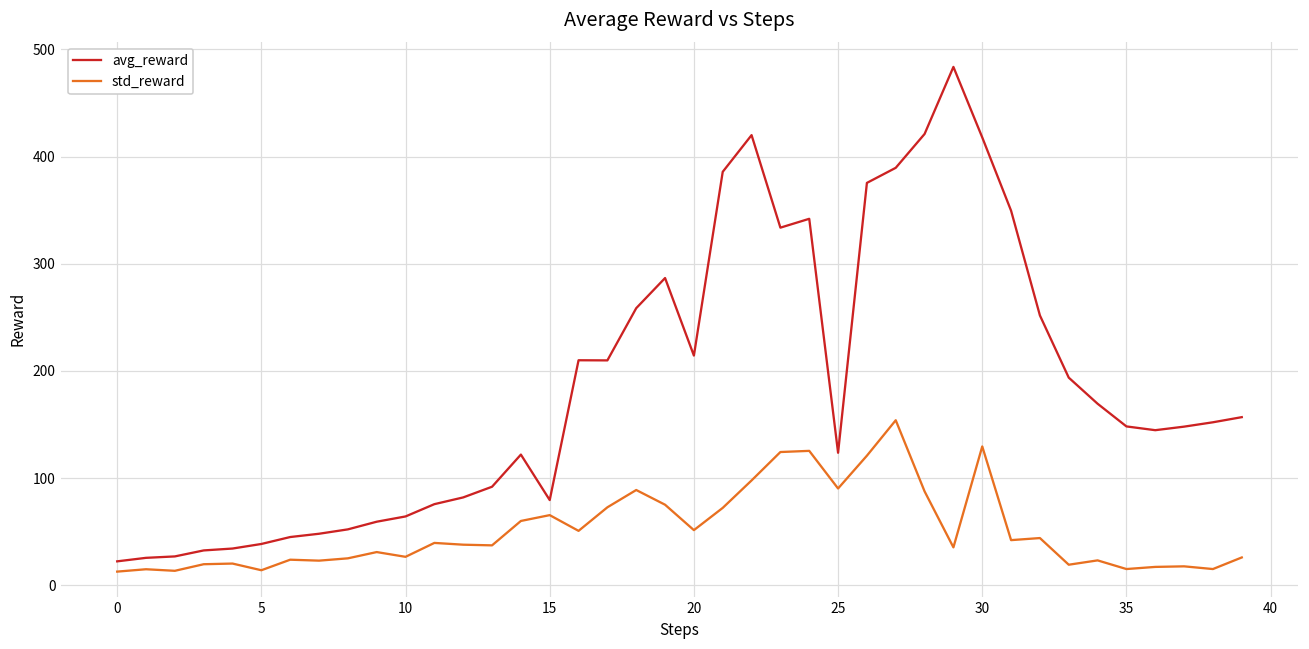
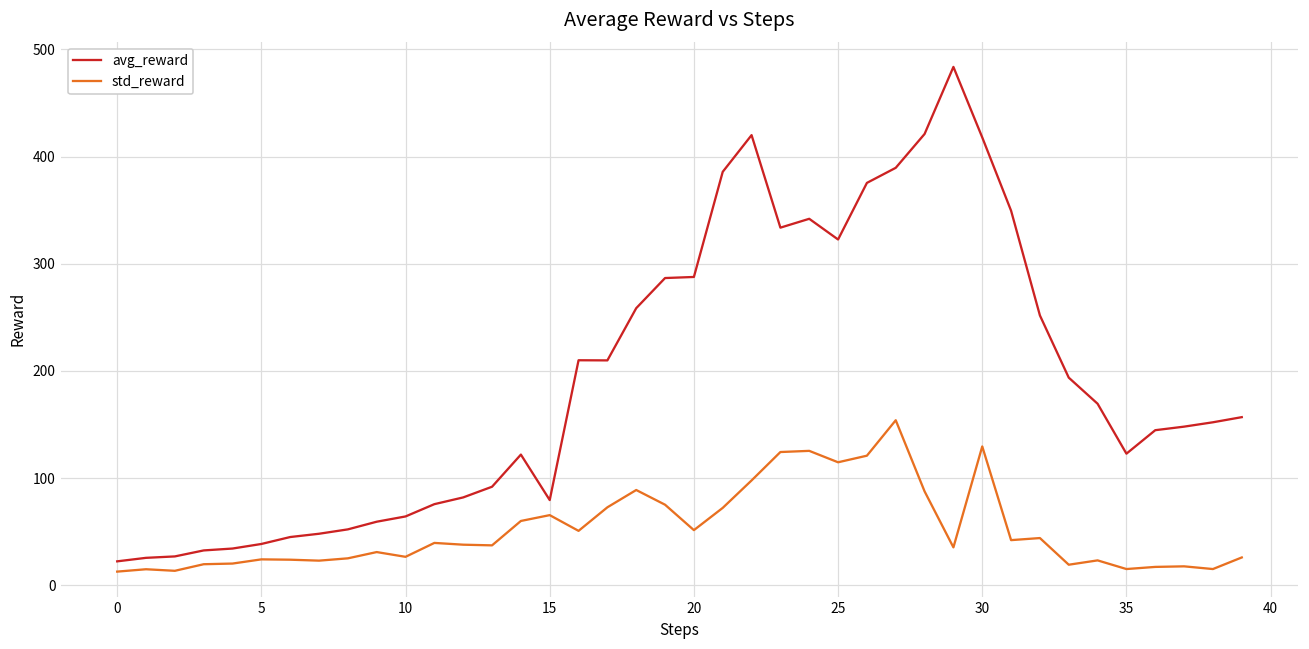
std_reward, 5: 10 -> 20
avg_reward, 20: 210 -> 290
avg_reward, 25: 120 -> 320
std_reward, 25: 90 -> 110
avg_reward, 35: 150 -> 120
